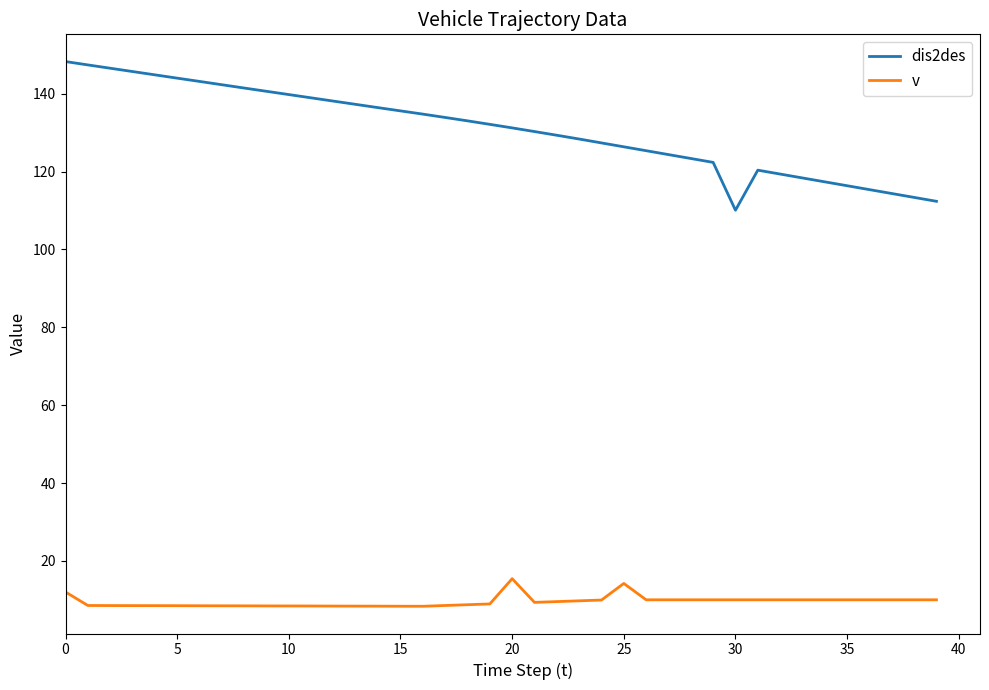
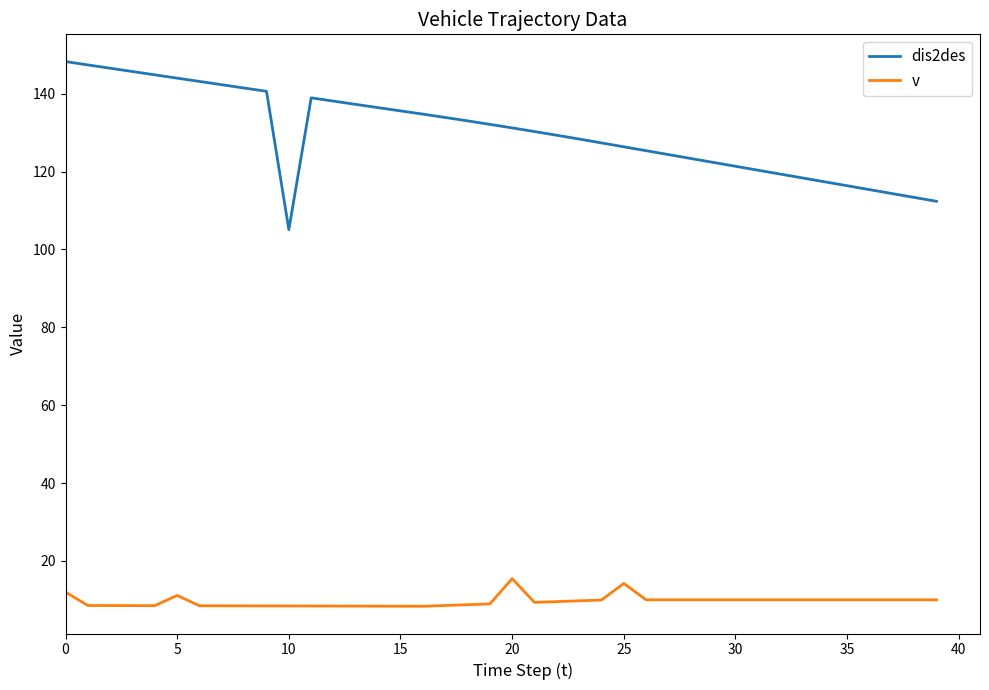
v, 5: 8 -> 11
dis2des, 10: 140 -> 105
dis2des, 30: 110 -> 121
